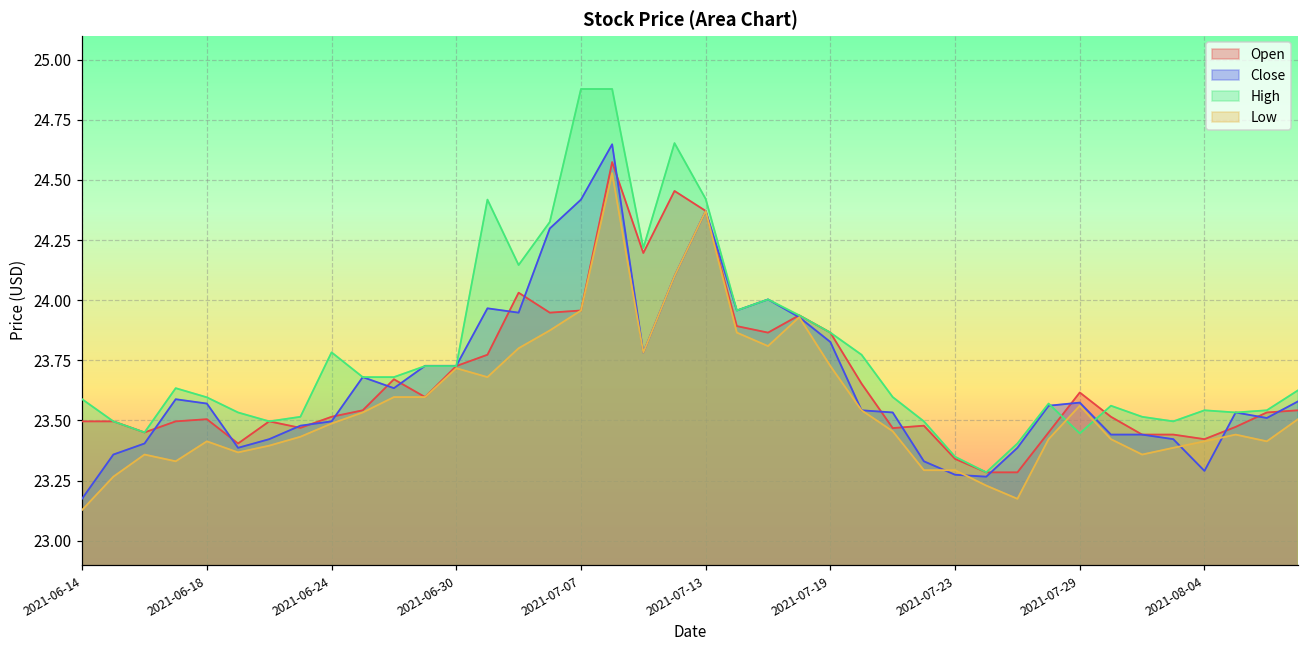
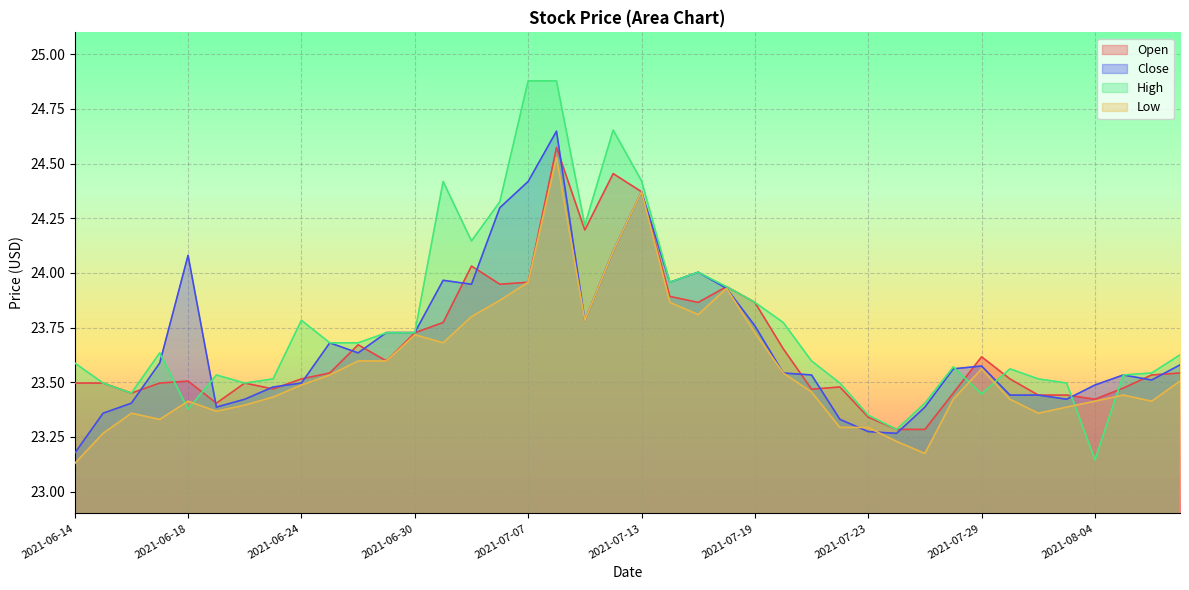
Close, 2021-06-18: 23.57 -> 24.08
High, 2021-06-18: 23.60 -> 23.38
Close, 2021-07-19: 23.83 -> 23.76
Close, 2021-08-04: 23.29 -> 23.49
High, 2021-08-04: 23.54 -> 23.15
